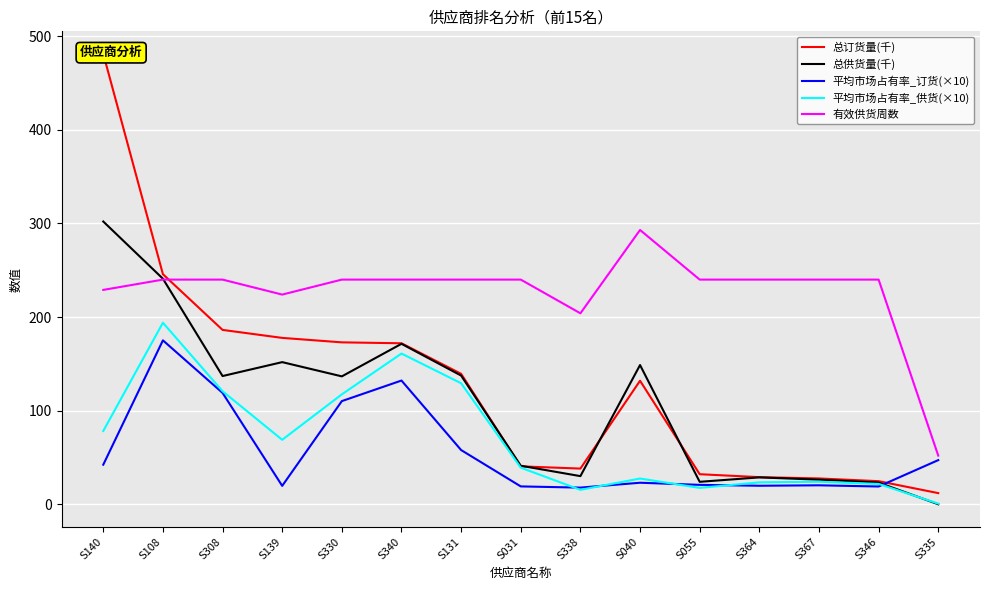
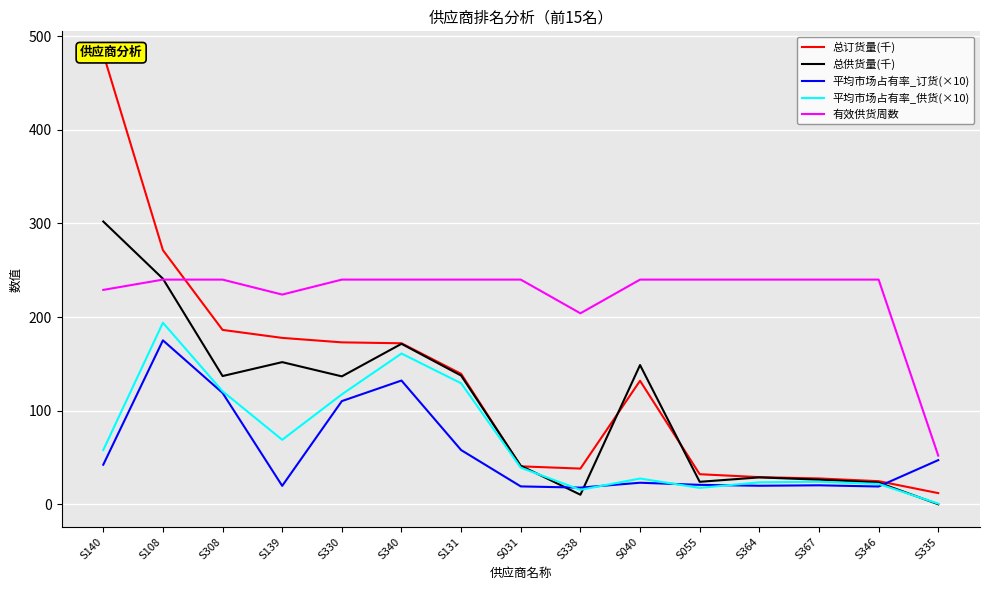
平均市场占有率_供货(×10), S140: 80 -> 60
总订货量(千), S108: 250 -> 270
总供货量(千), S338: 30 -> 10
有效供货周数, S040: 290 -> 240
